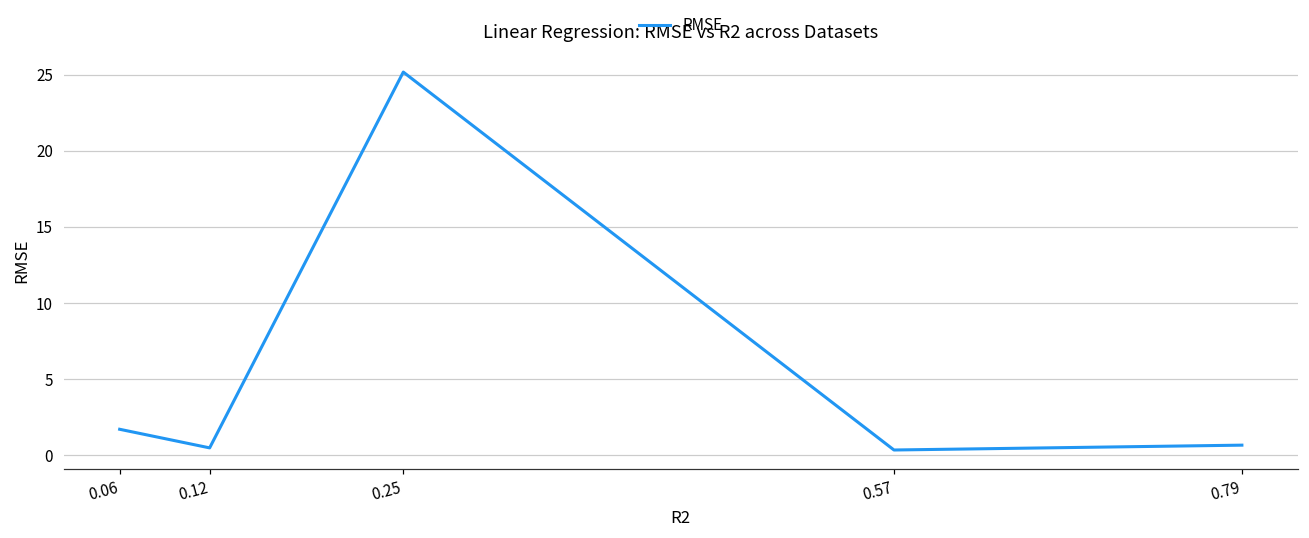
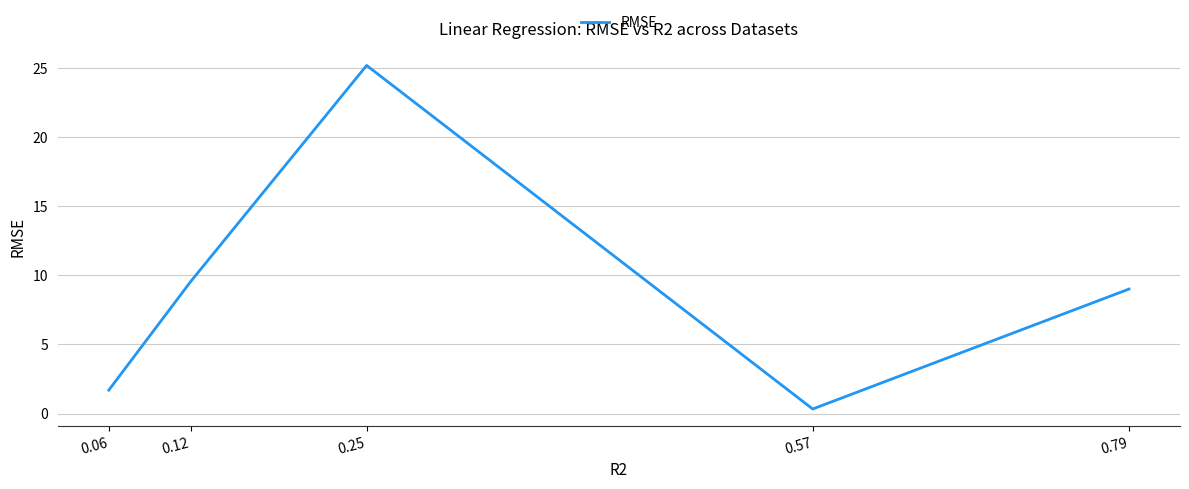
0.12: 0.5 -> 9.5
0.79: 0.6 -> 9.0
